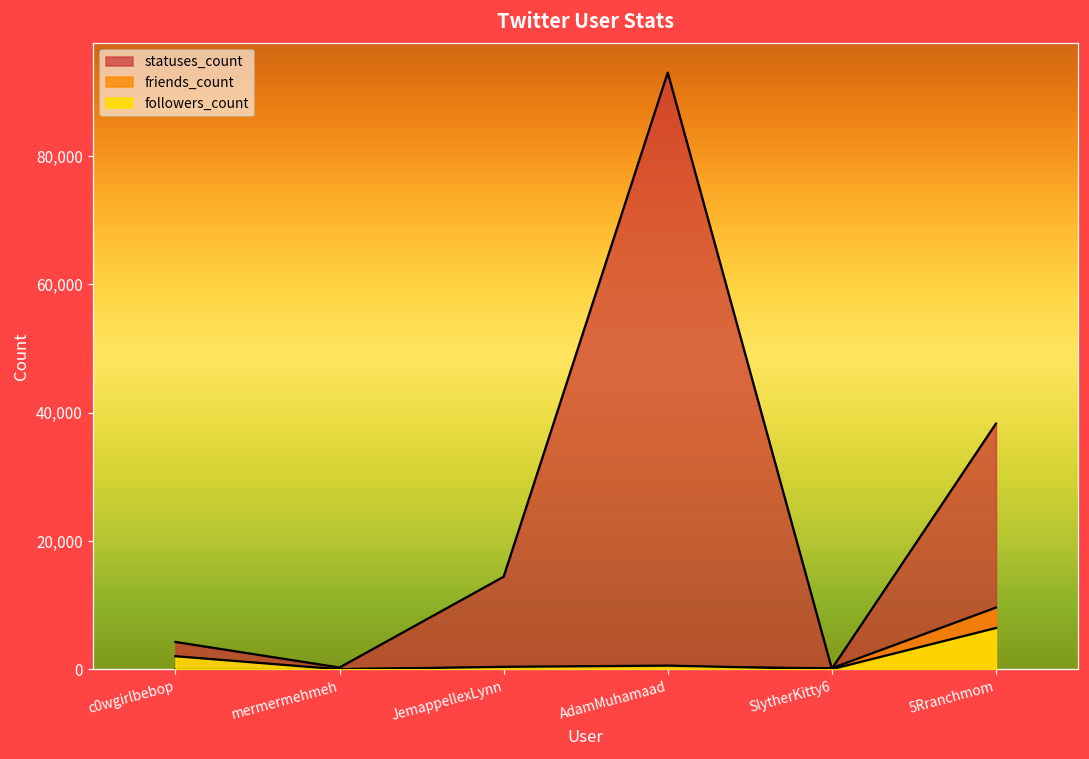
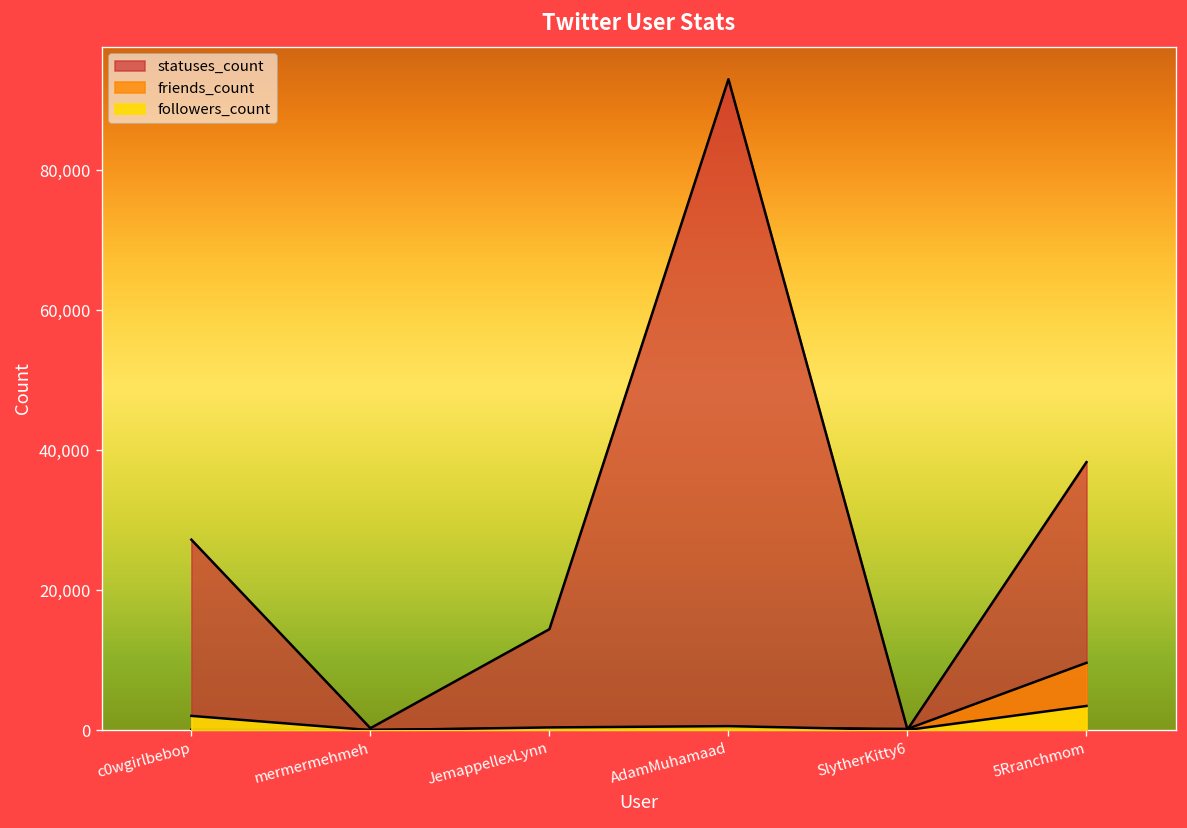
statuses_count, c0wgirlbebop: 4,000 -> 27,000
followers_count, 5Rranchmom: 6,000 -> 3,000
